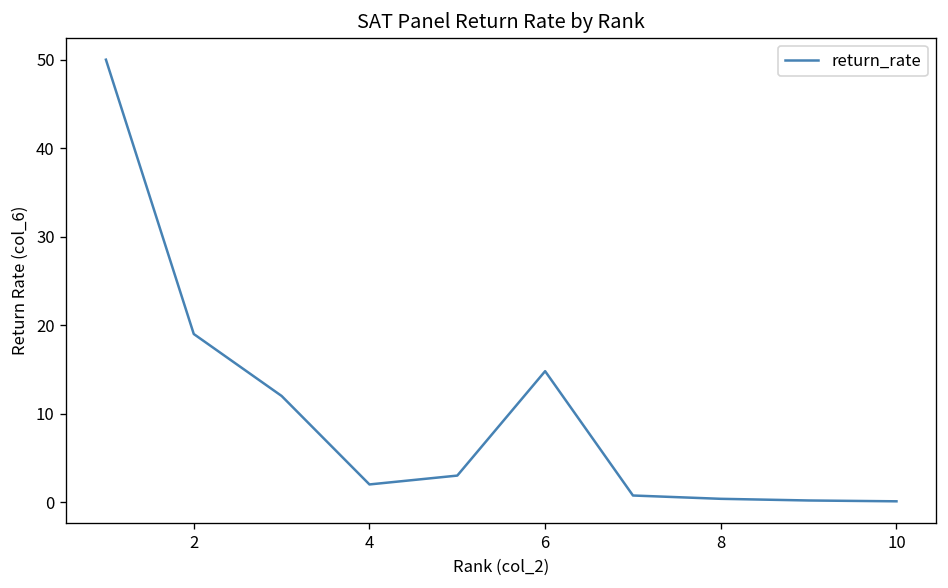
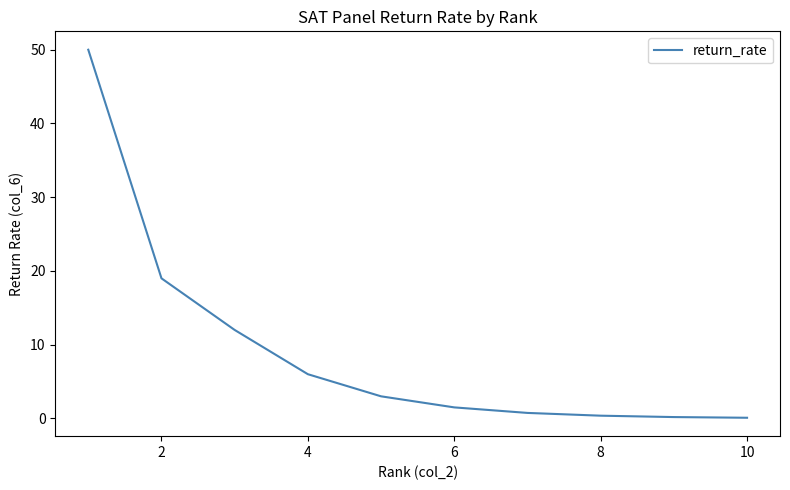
4: 2 -> 6
6: 15 -> 2
